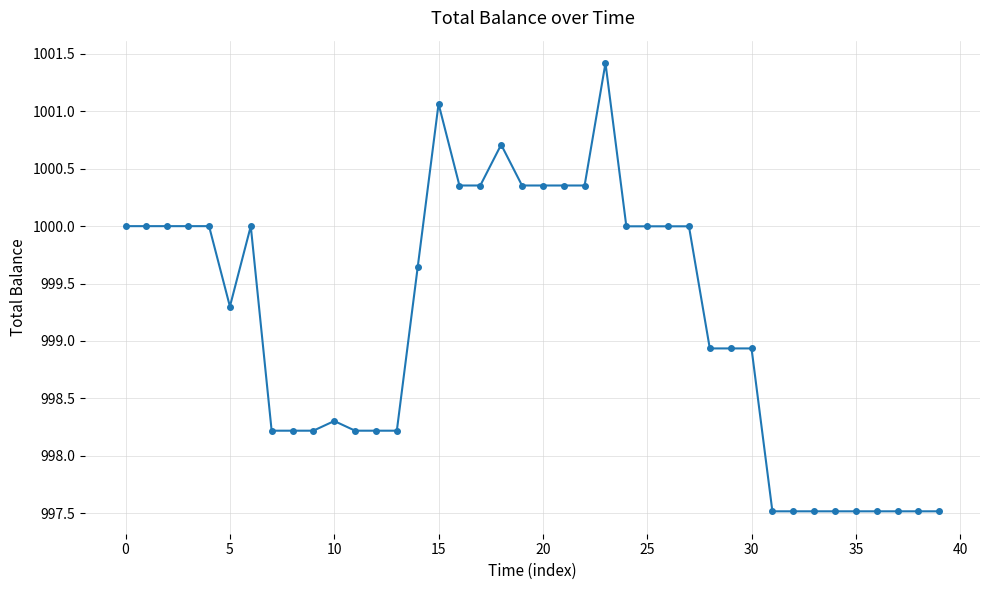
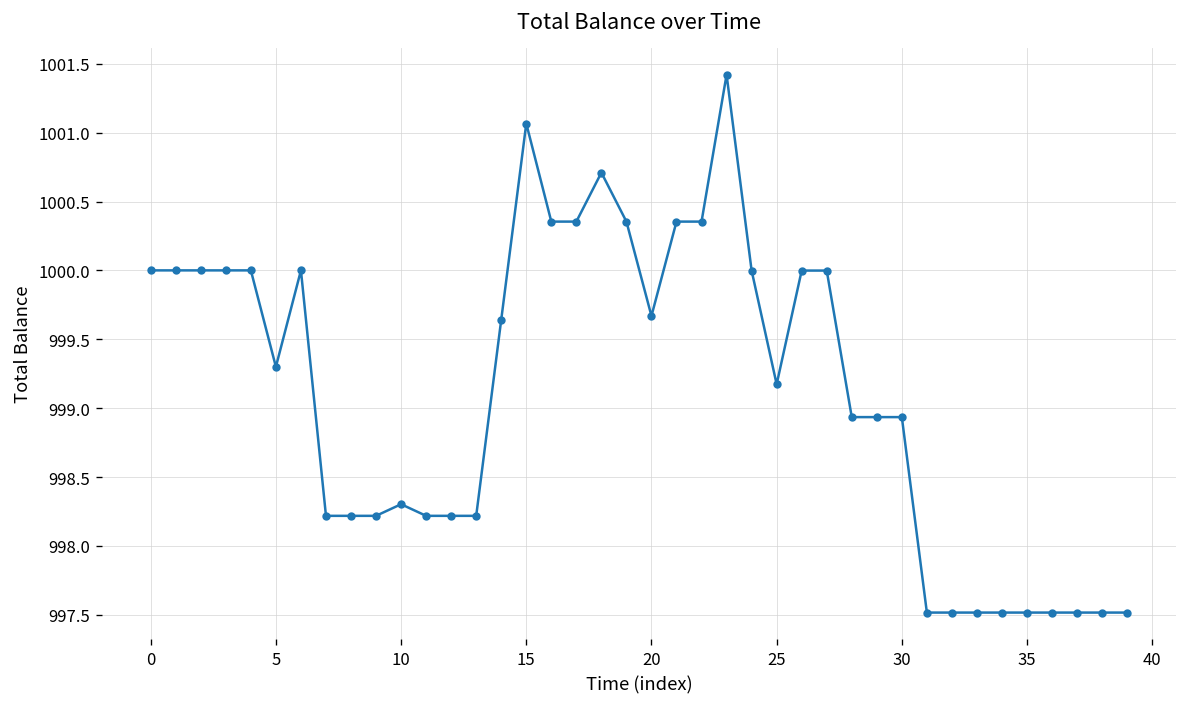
20: 1000.35 -> 999.67
25: 1000.00 -> 999.17
